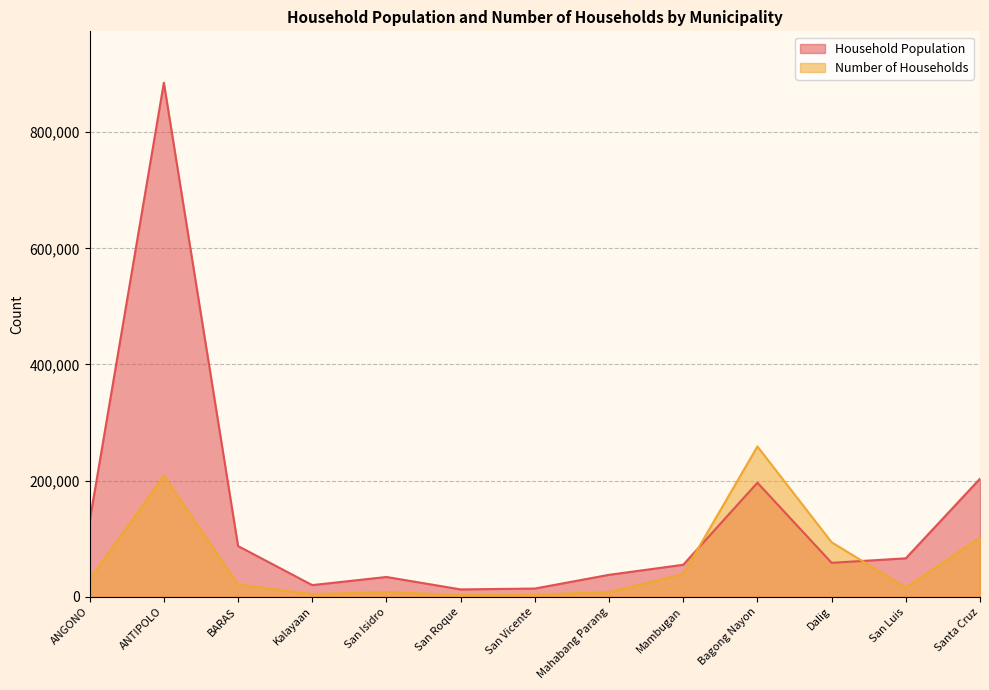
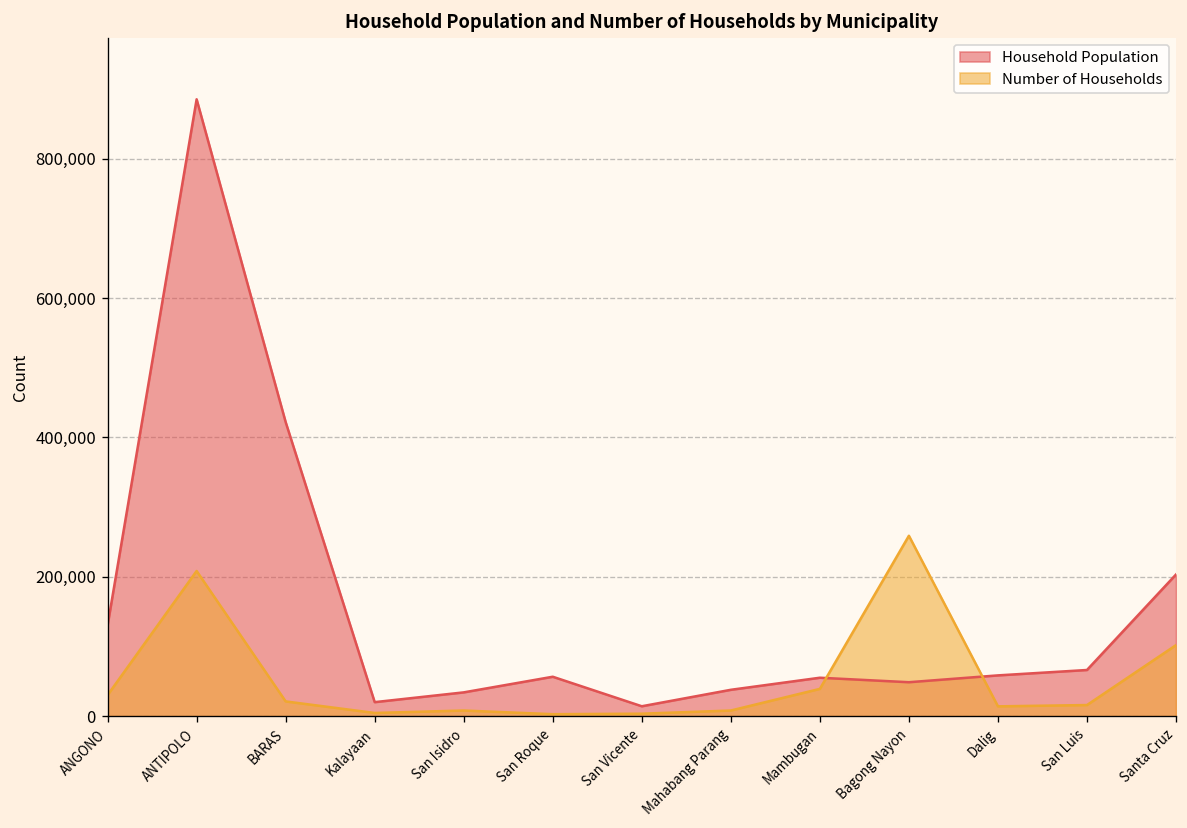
Household Population, BARAS: 90,000 -> 420,000
Household Population, San Roque: 10,000 -> 60,000
Household Population, Bagong Nayon: 200,000 -> 50,000
Number of Households, Dalig: 90,000 -> 10,000
